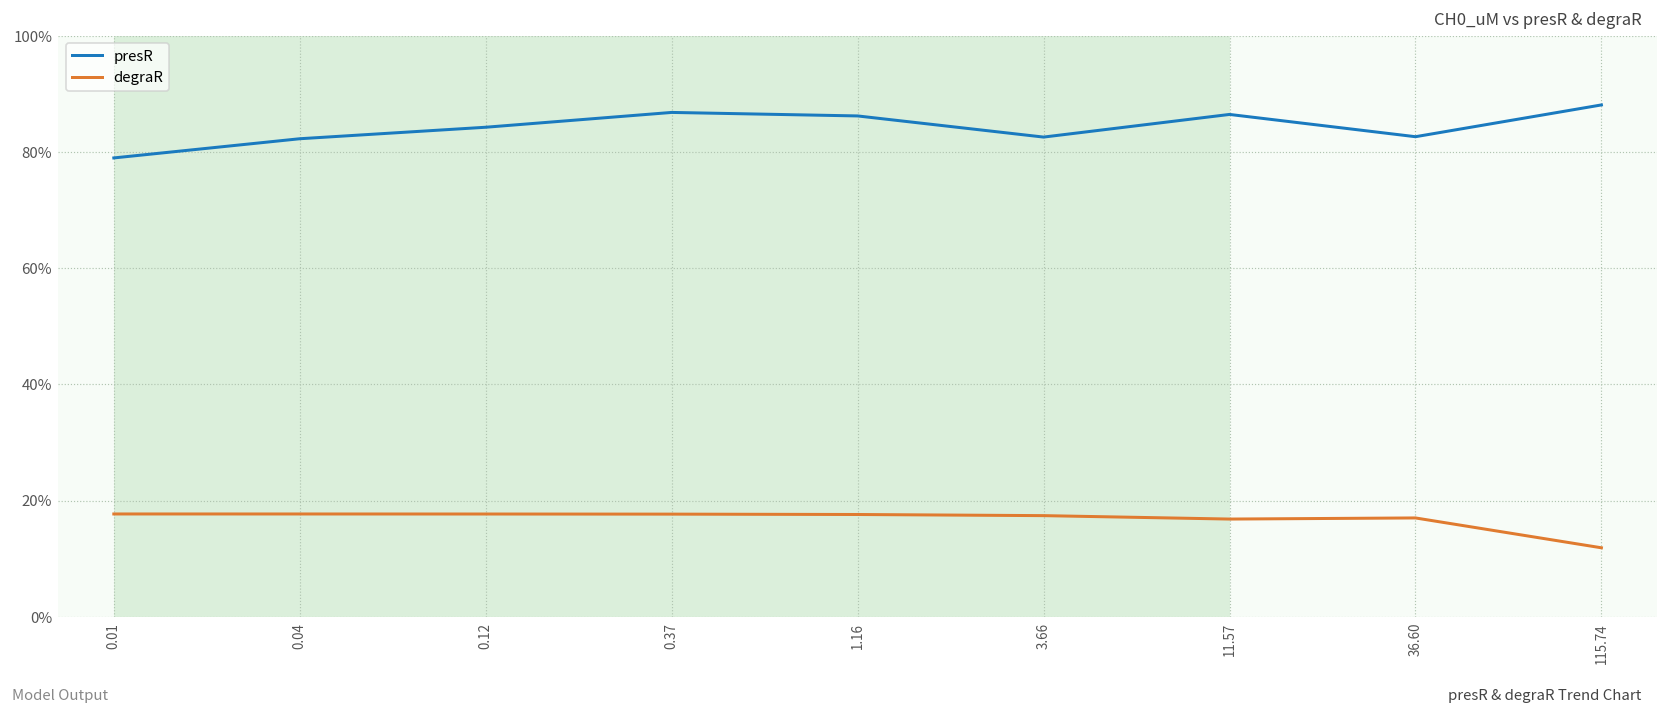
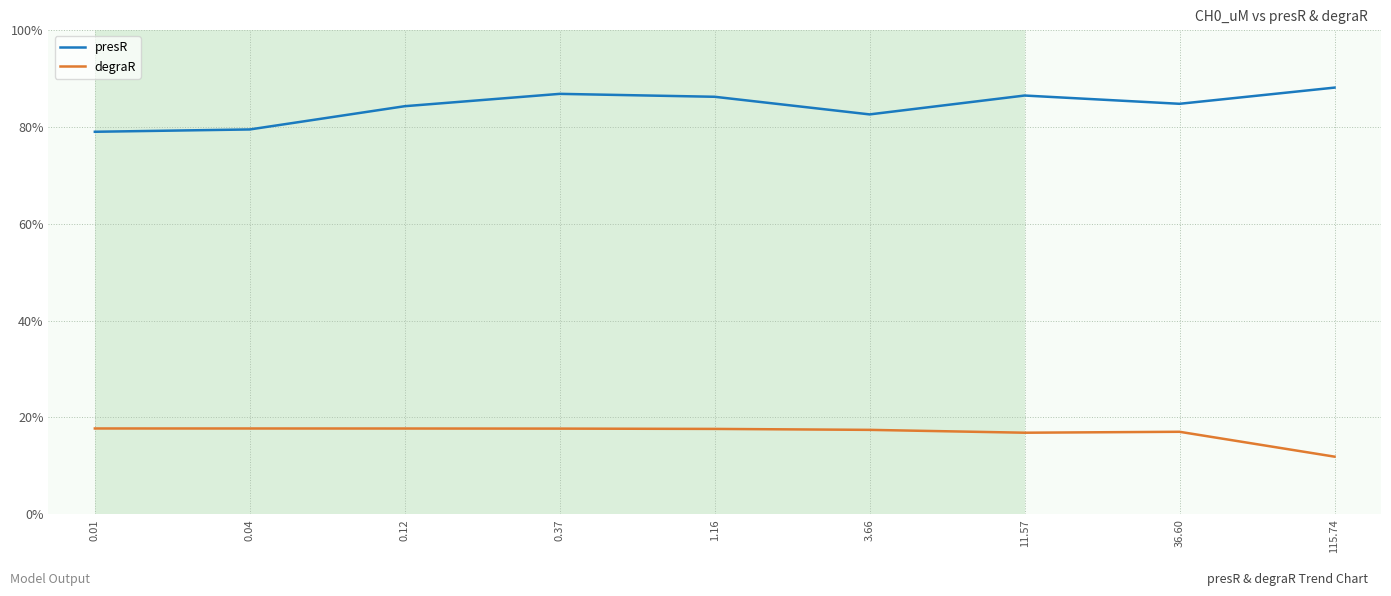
presR, 0.04: 82% -> 79%
presR, 36.60: 83% -> 85%
